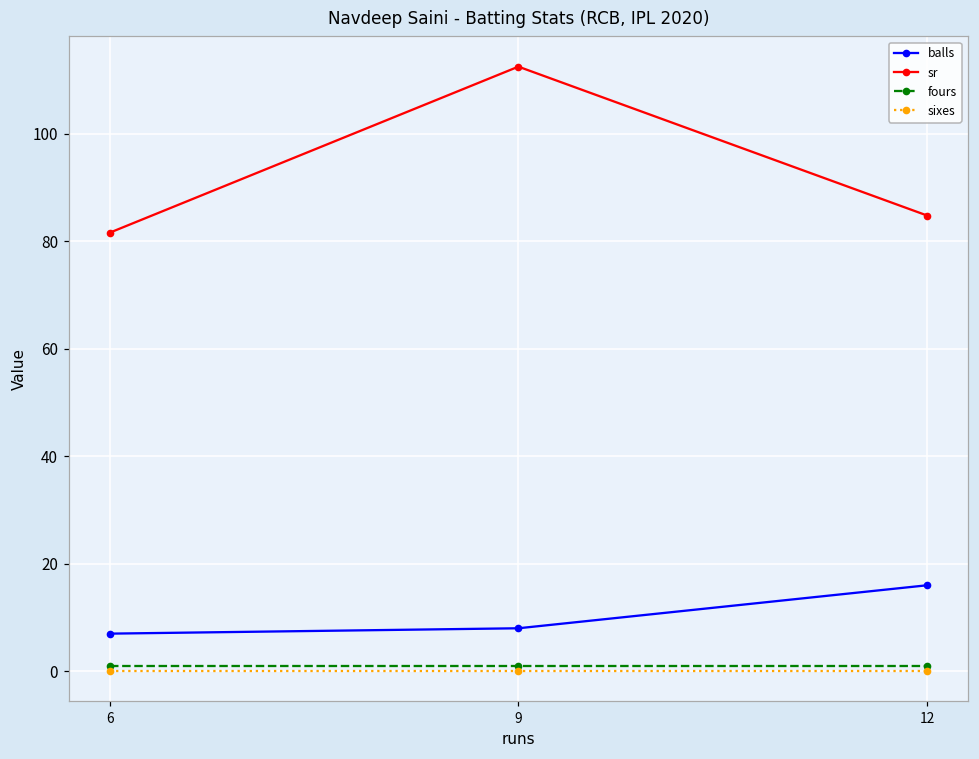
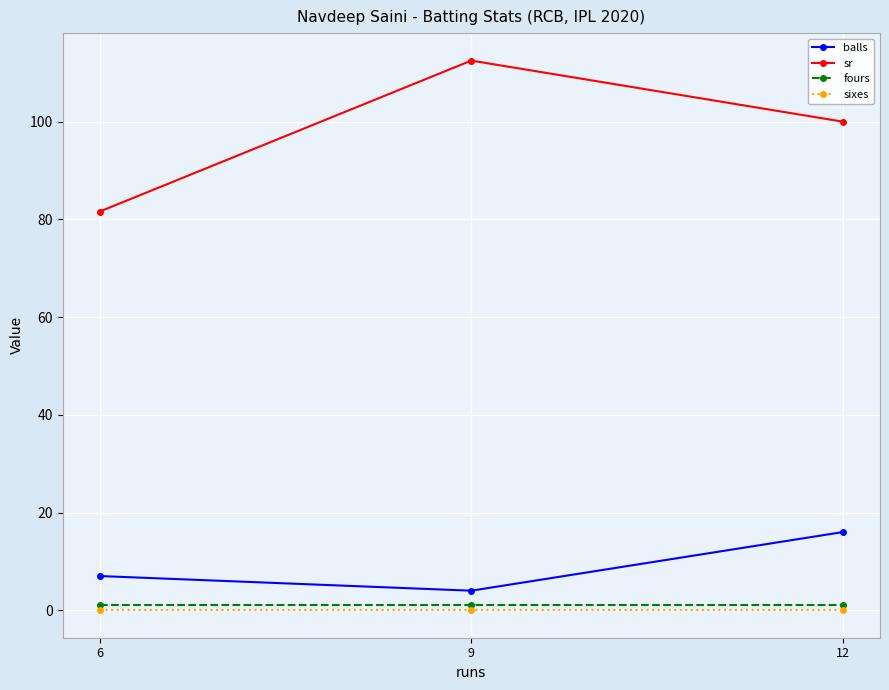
balls, 9: 8 -> 4
sr, 12: 85 -> 100
